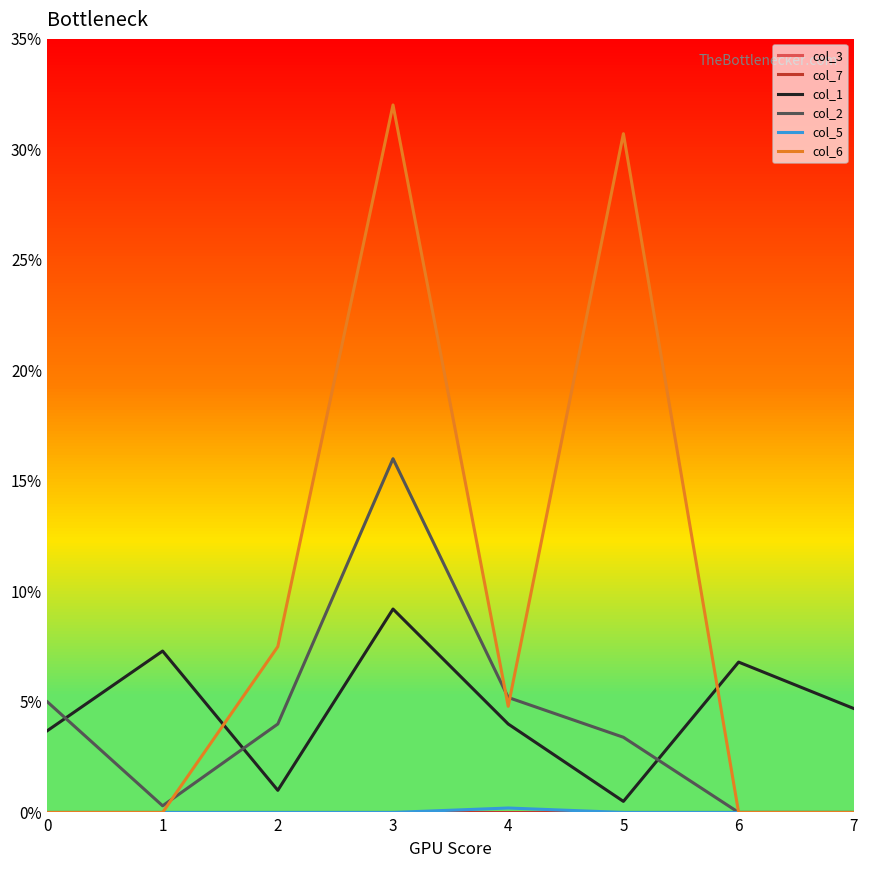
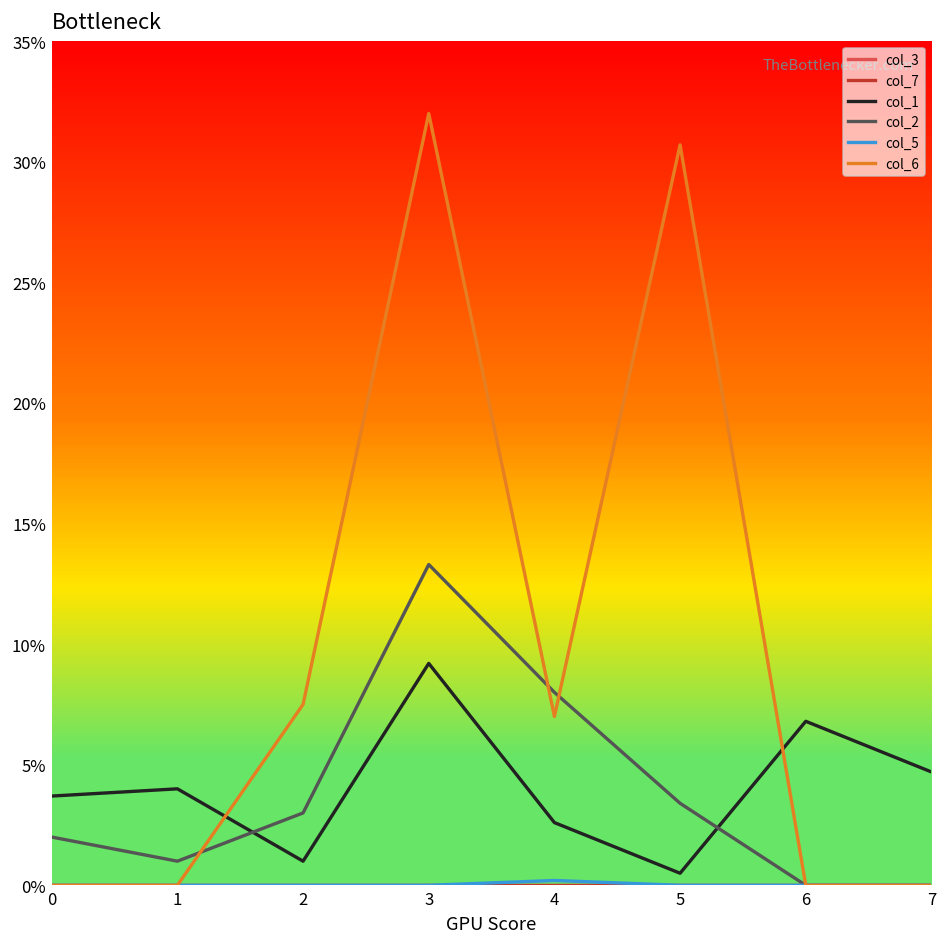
col_2, 0: 5% -> 2%
col_1, 1: 7.3% -> 4.0%
col_2, 1: 0.3% -> 1.0%
col_2, 2: 4% -> 3%
col_2, 3: 16.0% -> 13.3%
col_1, 4: 4.0% -> 2.6%
col_2, 4: 5.2% -> 8.0%
col_6, 4: 4.8% -> 7.0%
